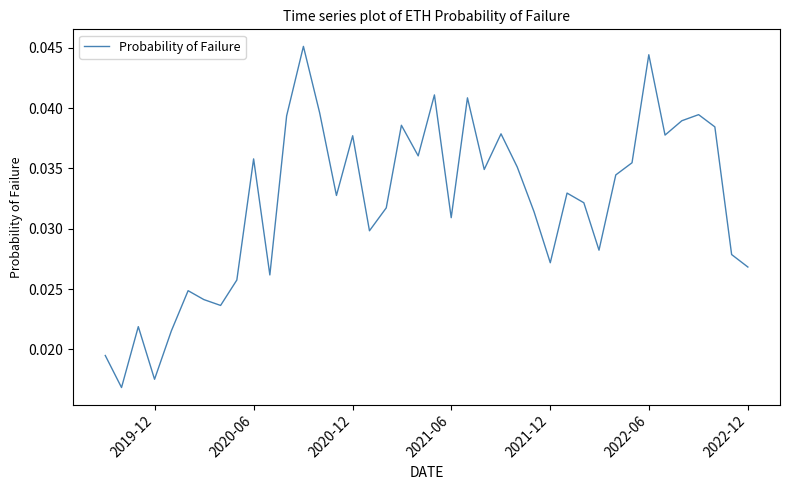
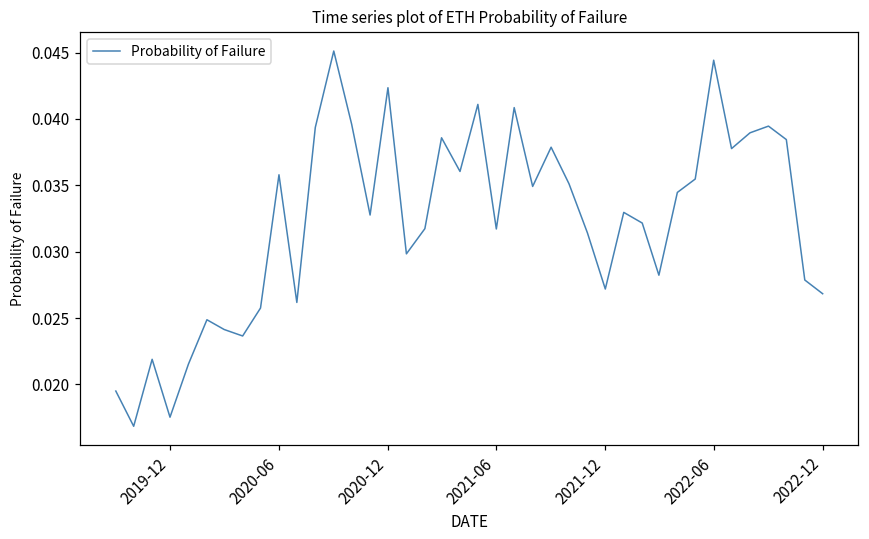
2020-12: 0.0377 -> 0.0424
2021-06: 0.0309 -> 0.0317
